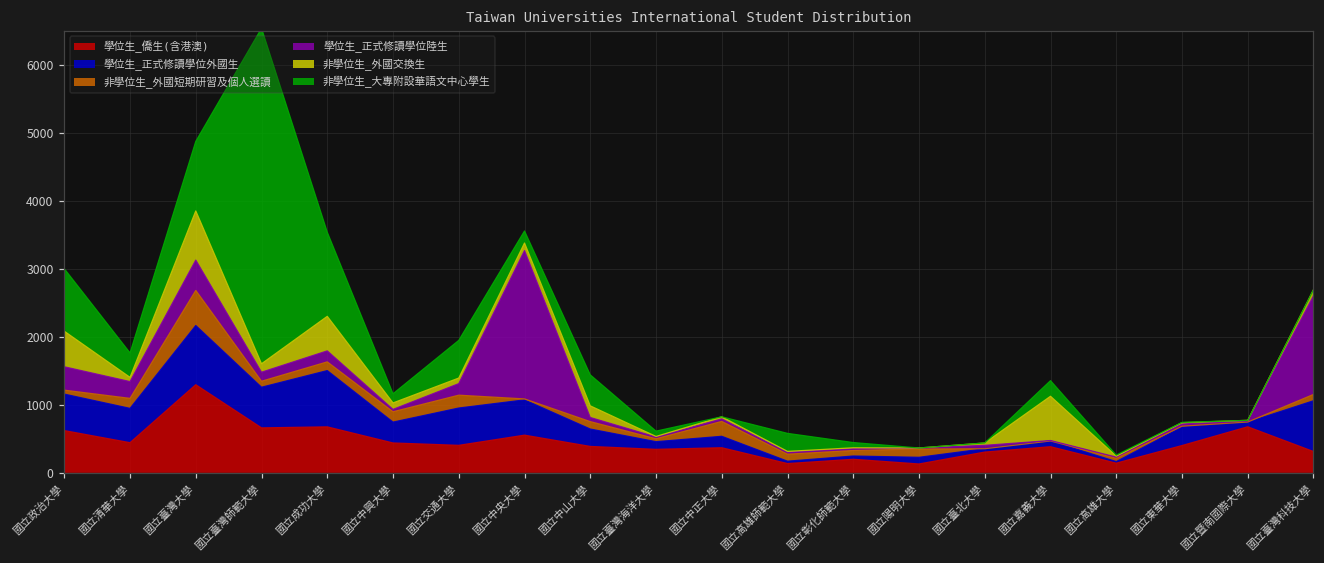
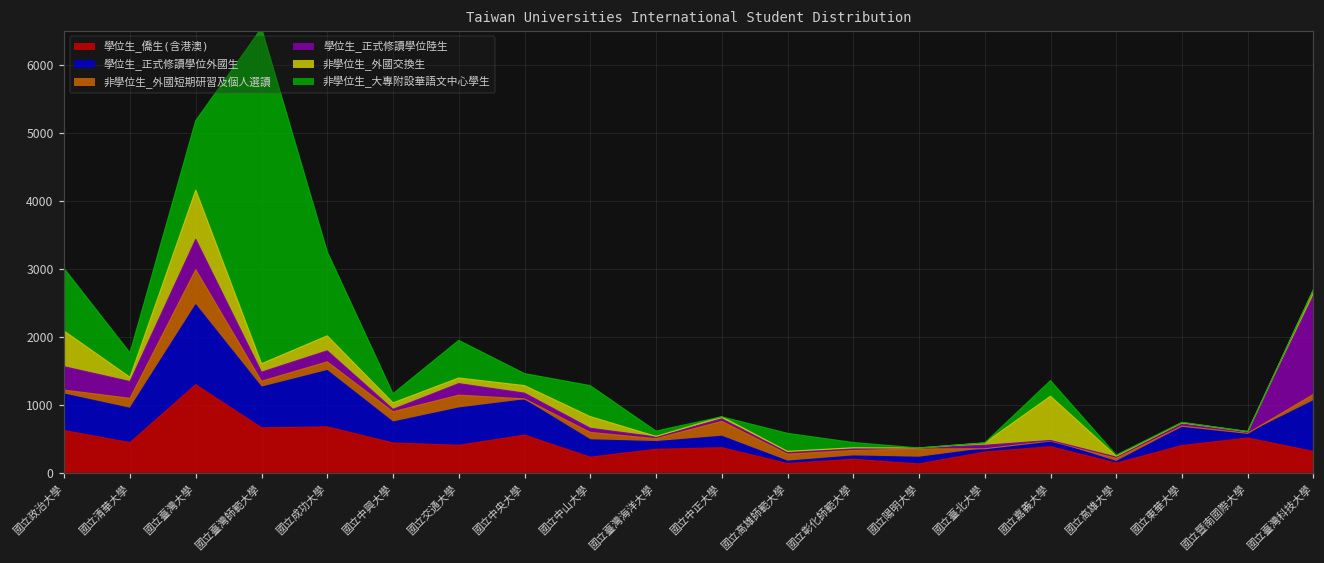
學位生_正式修讀學位外國生, 國立臺灣大學: 900 -> 1200
非學位生_外國交換生, 國立成功大學: 500 -> 200
學位生_正式修讀學位陸生, 國立中央大學: 2200 -> 100
學位生_僑生(含港澳), 國立中山大學: 400 -> 200
學位生_僑生(含港澳), 國立暨南國際大學: 700 -> 500
